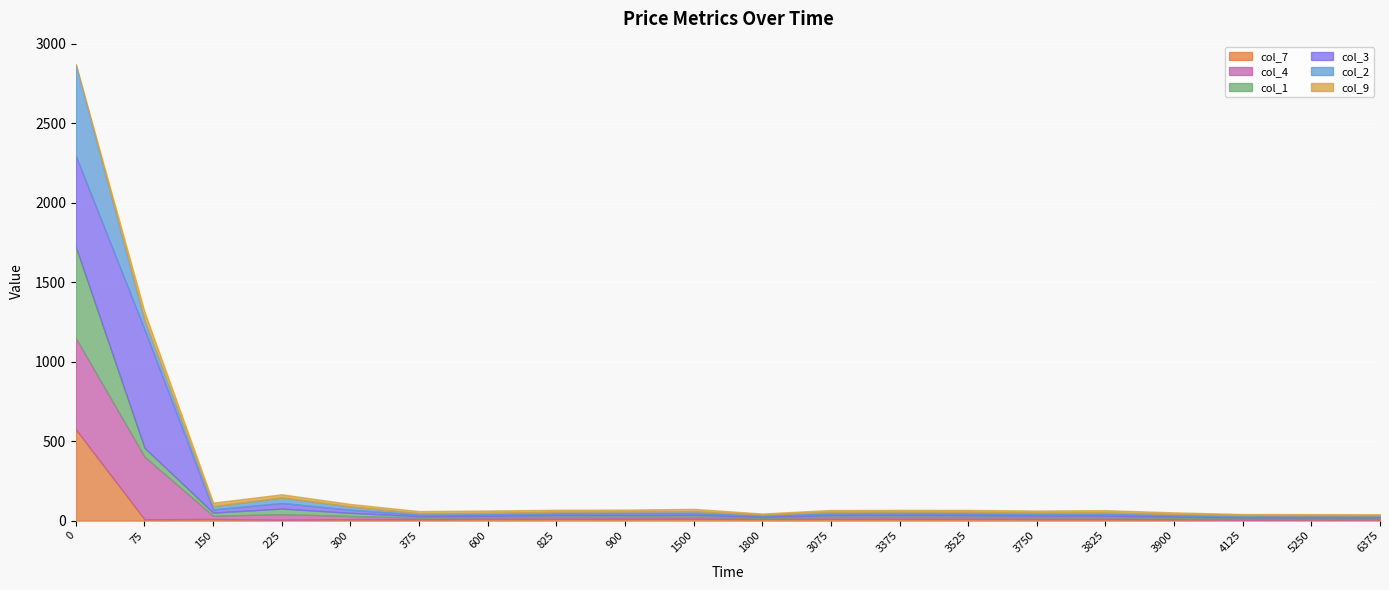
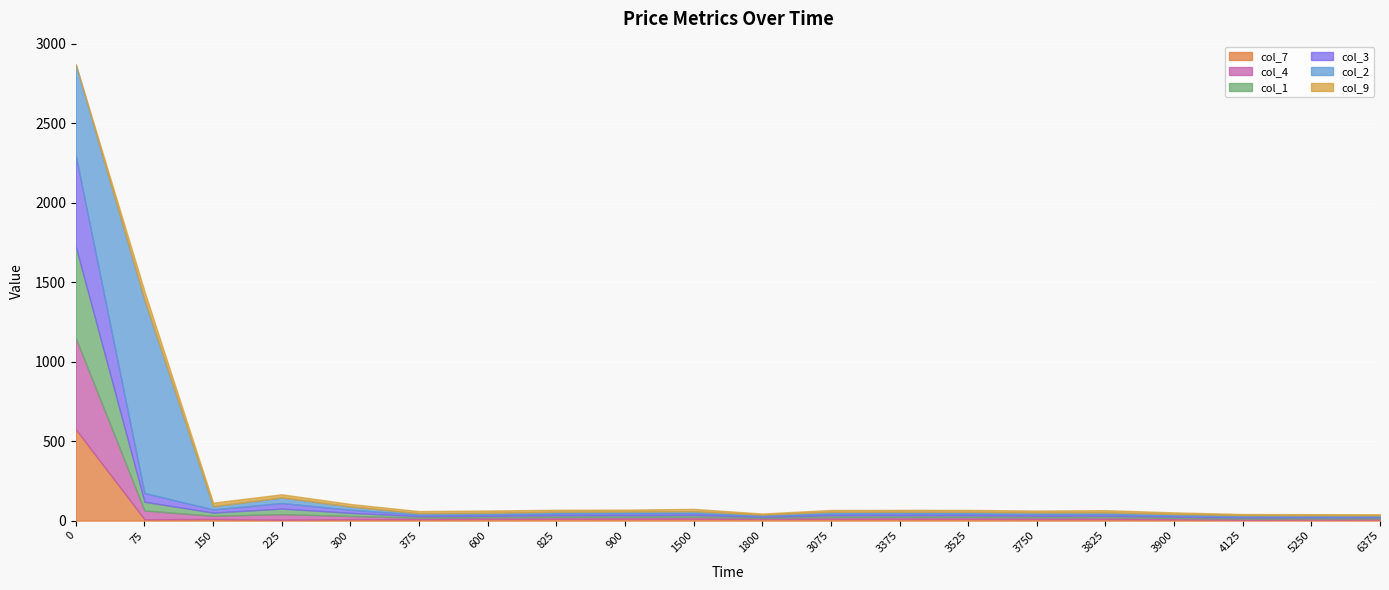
col_4, 75: 390 -> 60
col_3, 75: 750 -> 60
col_2, 75: 60 -> 1210
